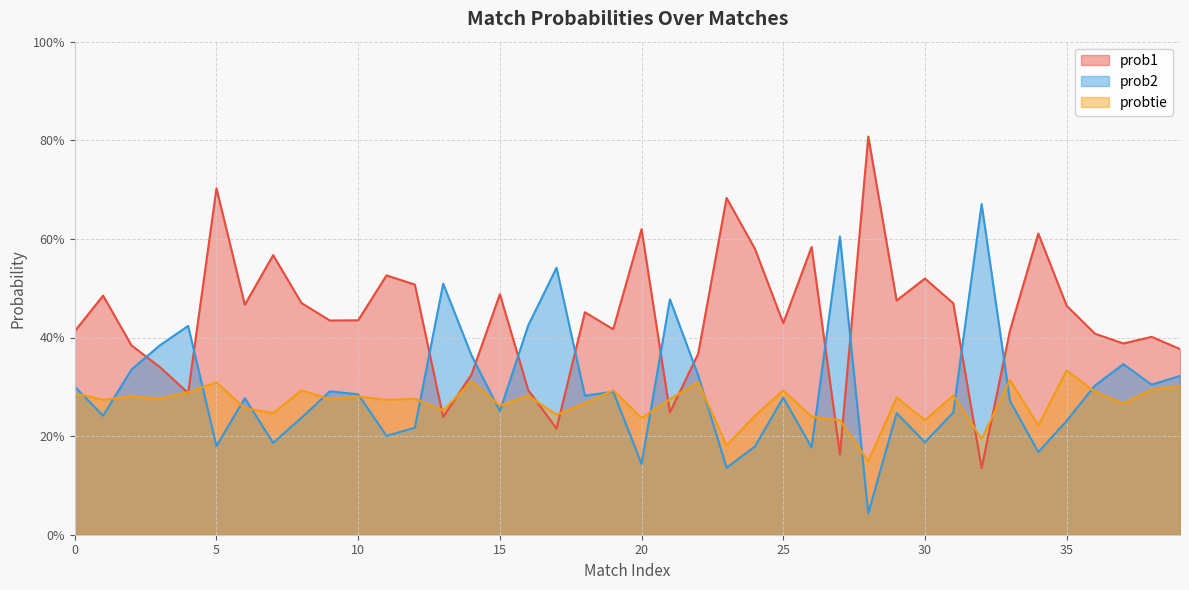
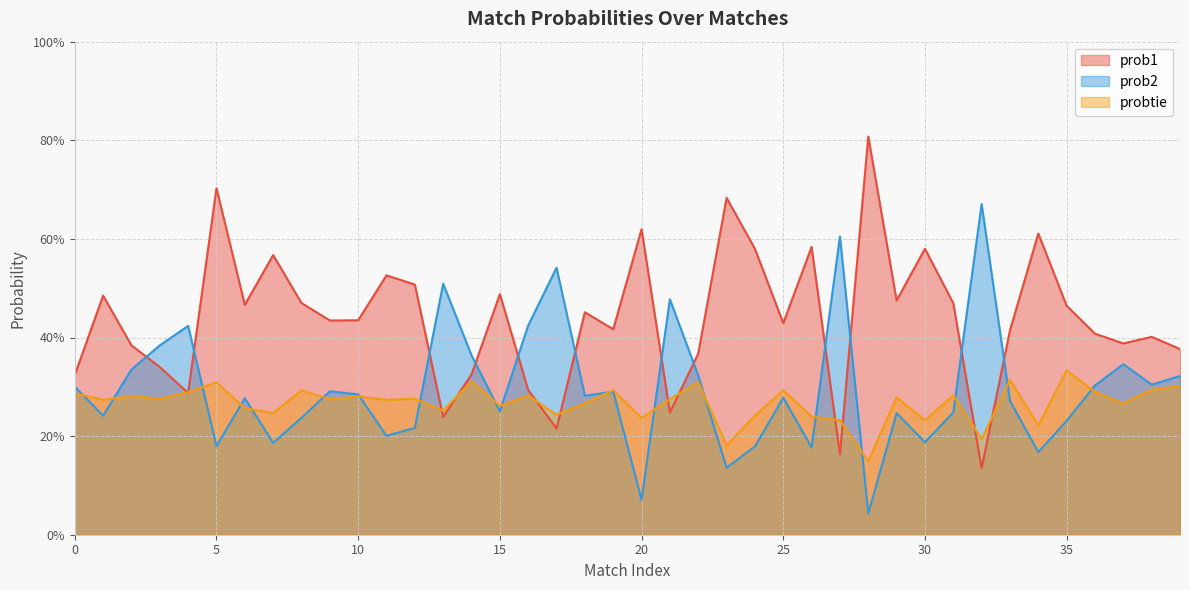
prob1, 0: 41% -> 32%
prob2, 20: 14% -> 7%
prob1, 30: 52% -> 58%
